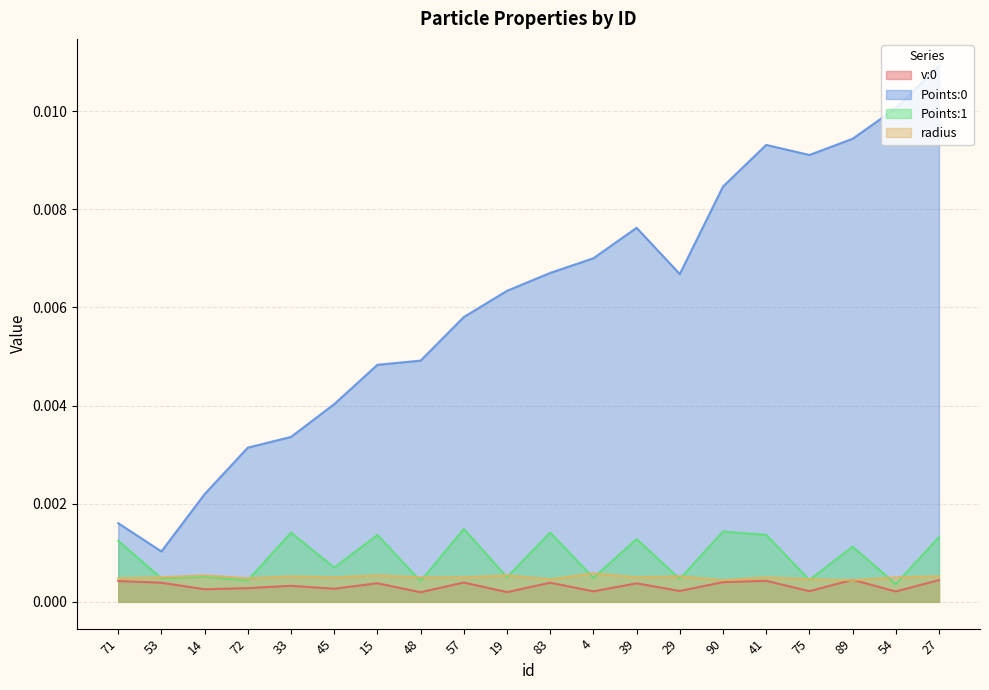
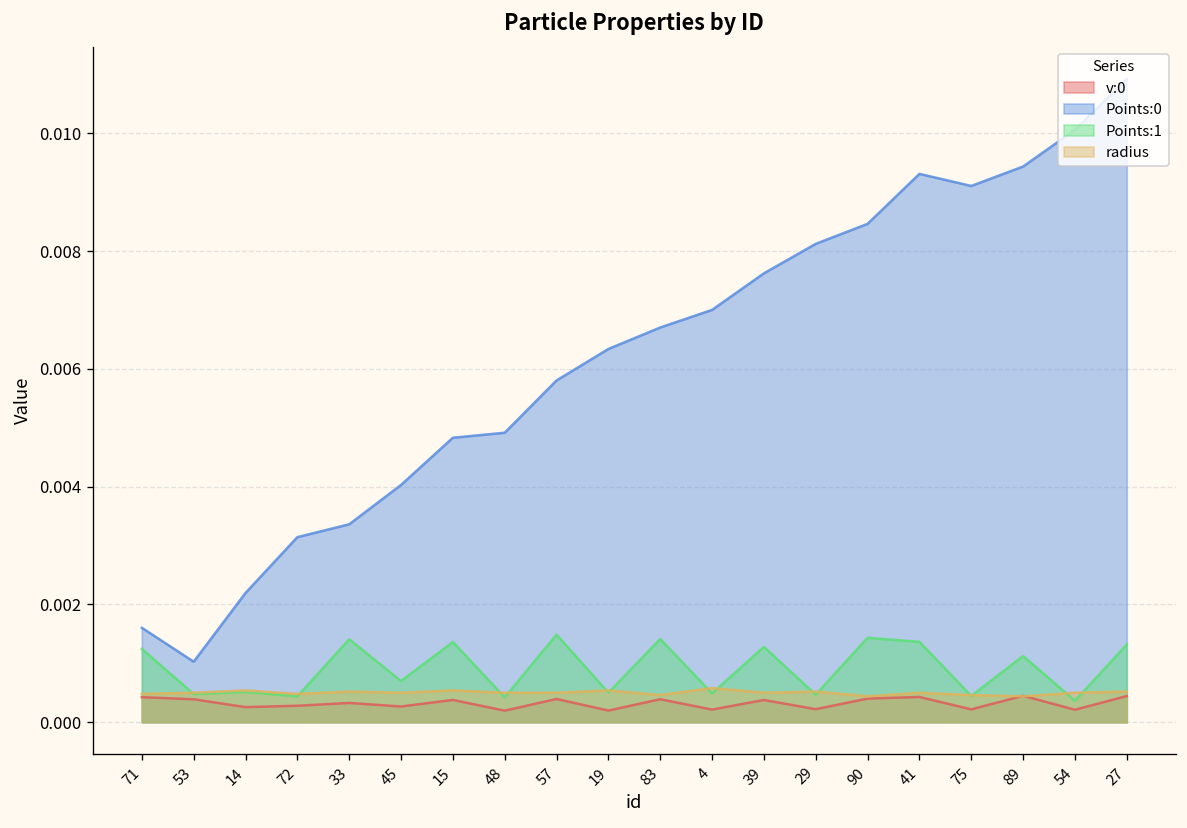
Points:0, 29: 0.0067 -> 0.0081
